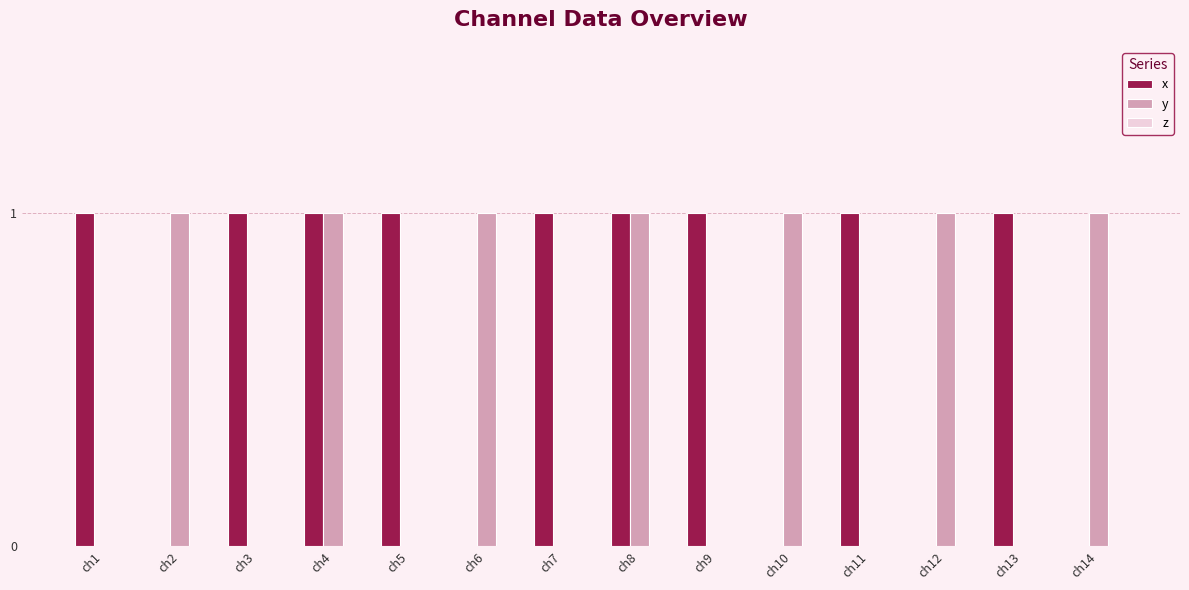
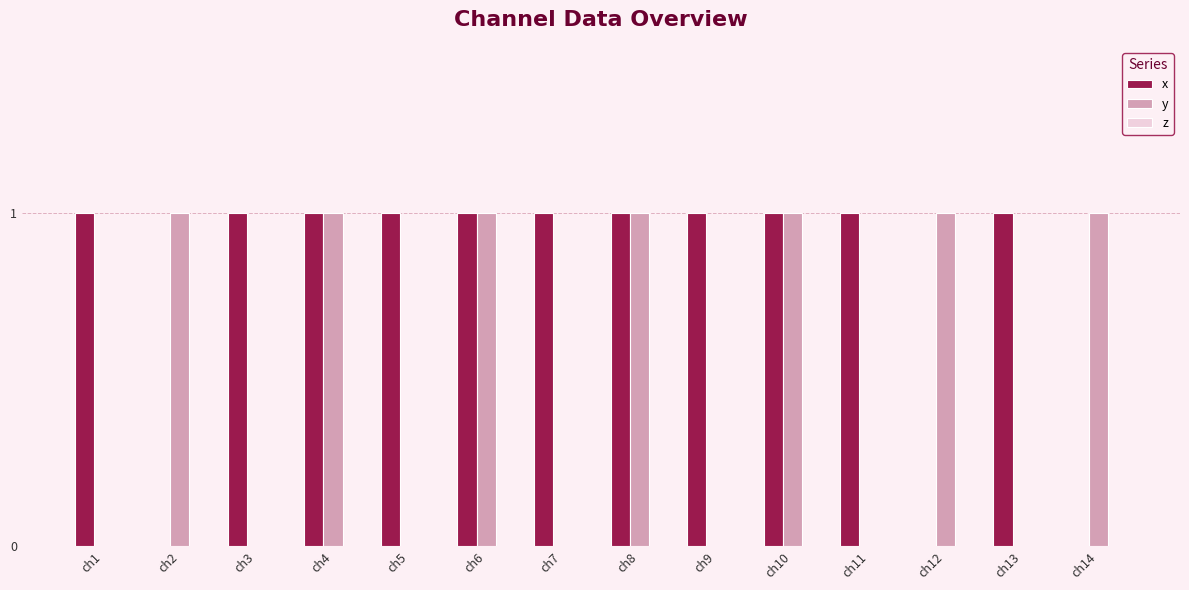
x, ch6: 0 -> 1
x, ch10: 0 -> 1
